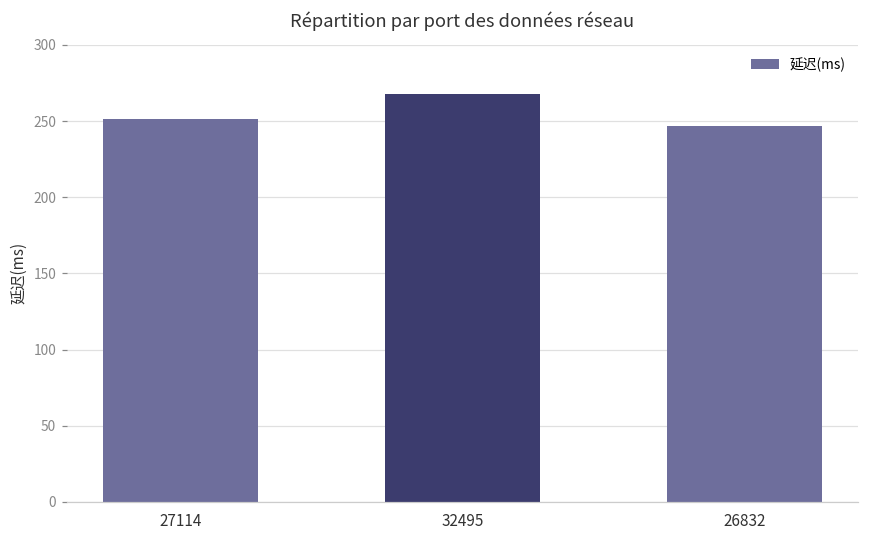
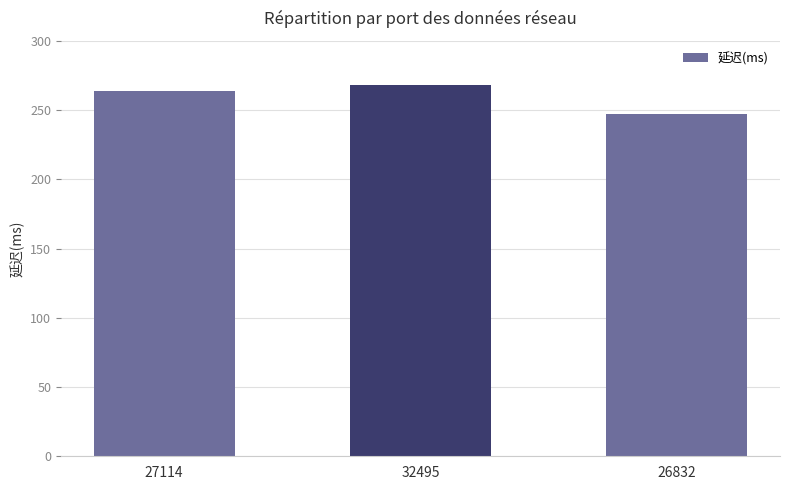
27114: 251 -> 264
